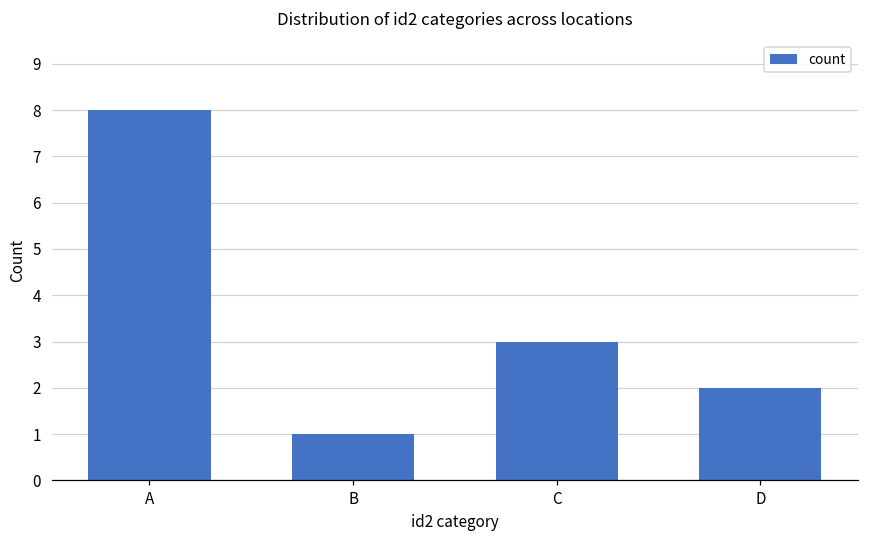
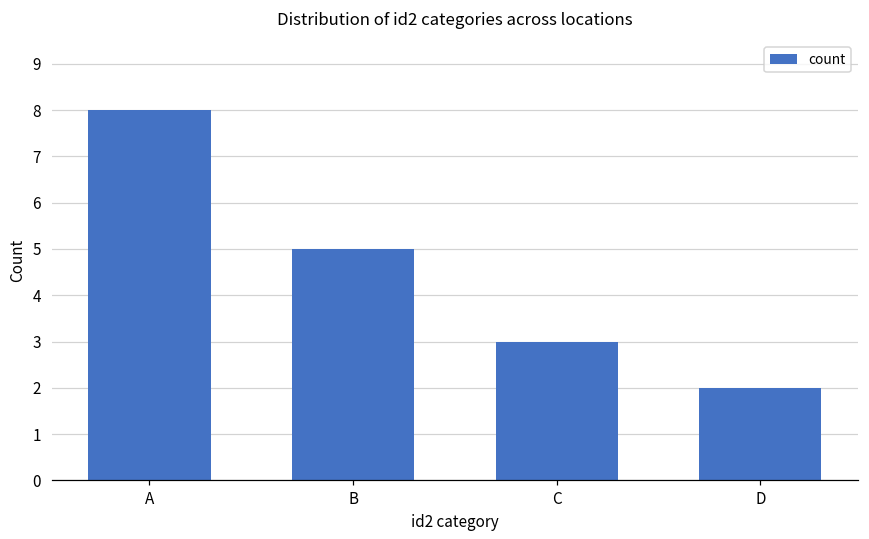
B: 1 -> 5
